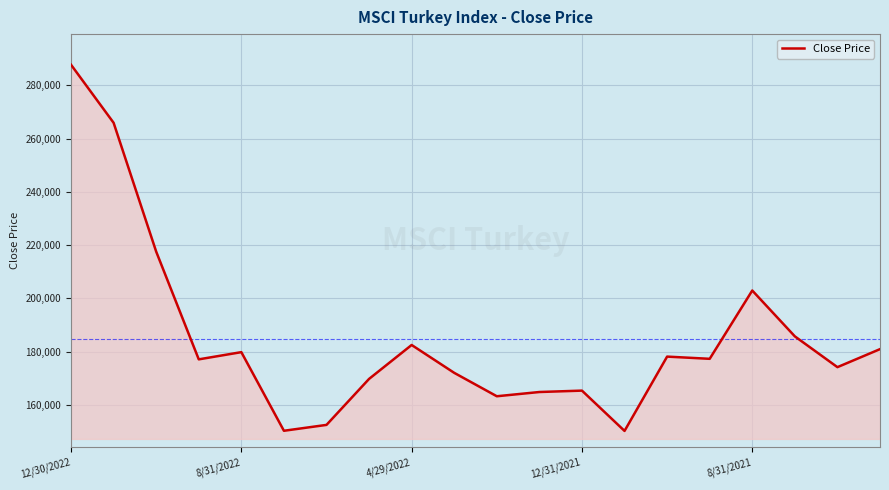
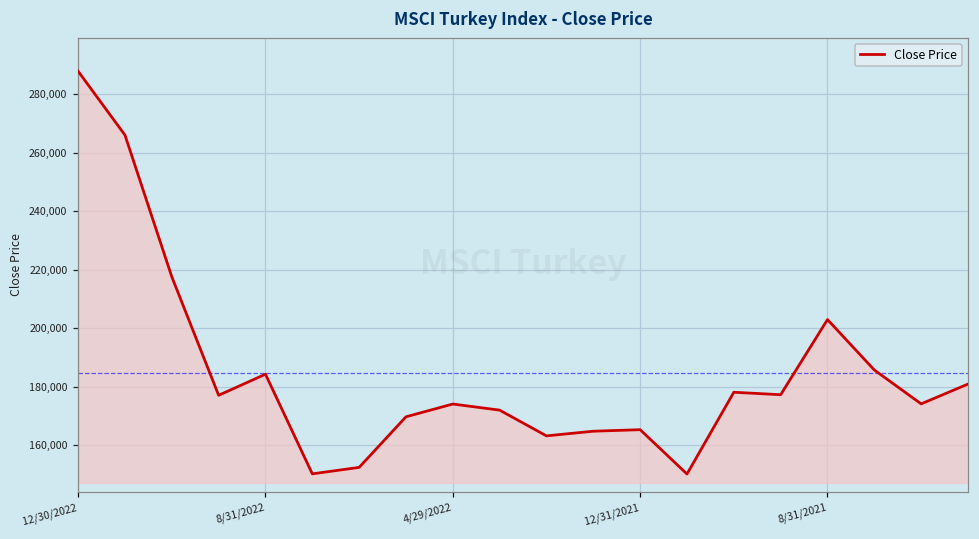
8/31/2022: 180,000 -> 184,000
4/29/2022: 182,000 -> 174,000
